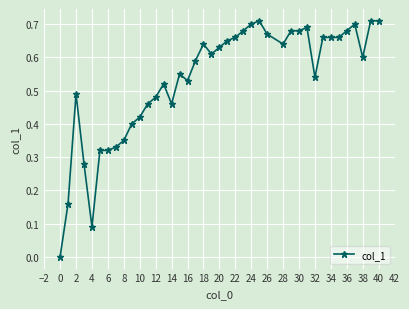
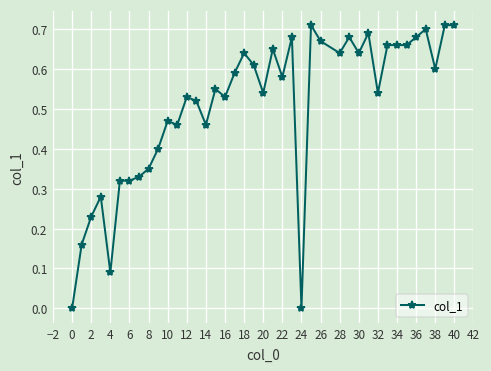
2: 0.49 -> 0.23
10: 0.42 -> 0.47
12: 0.48 -> 0.53
20: 0.63 -> 0.54
22: 0.66 -> 0.58
24: 0.7 -> 0.0
30: 0.68 -> 0.64
